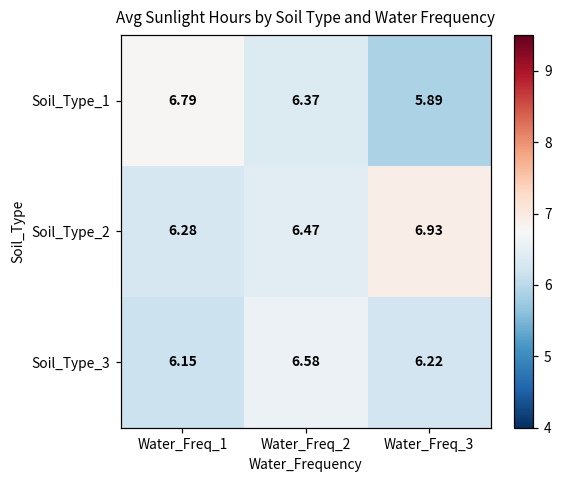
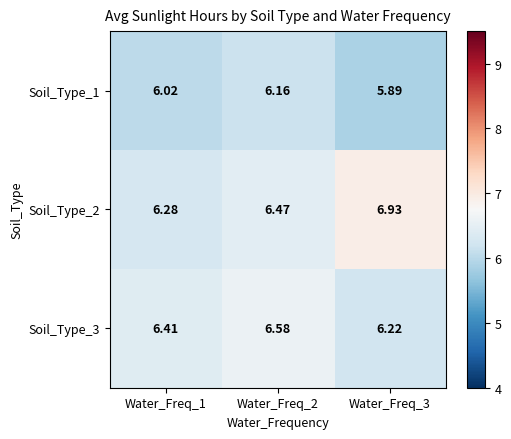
Soil_Type_1, Water_Freq_1: 6.79 -> 6.02
Soil_Type_1, Water_Freq_2: 6.37 -> 6.16
Soil_Type_3, Water_Freq_1: 6.15 -> 6.41
